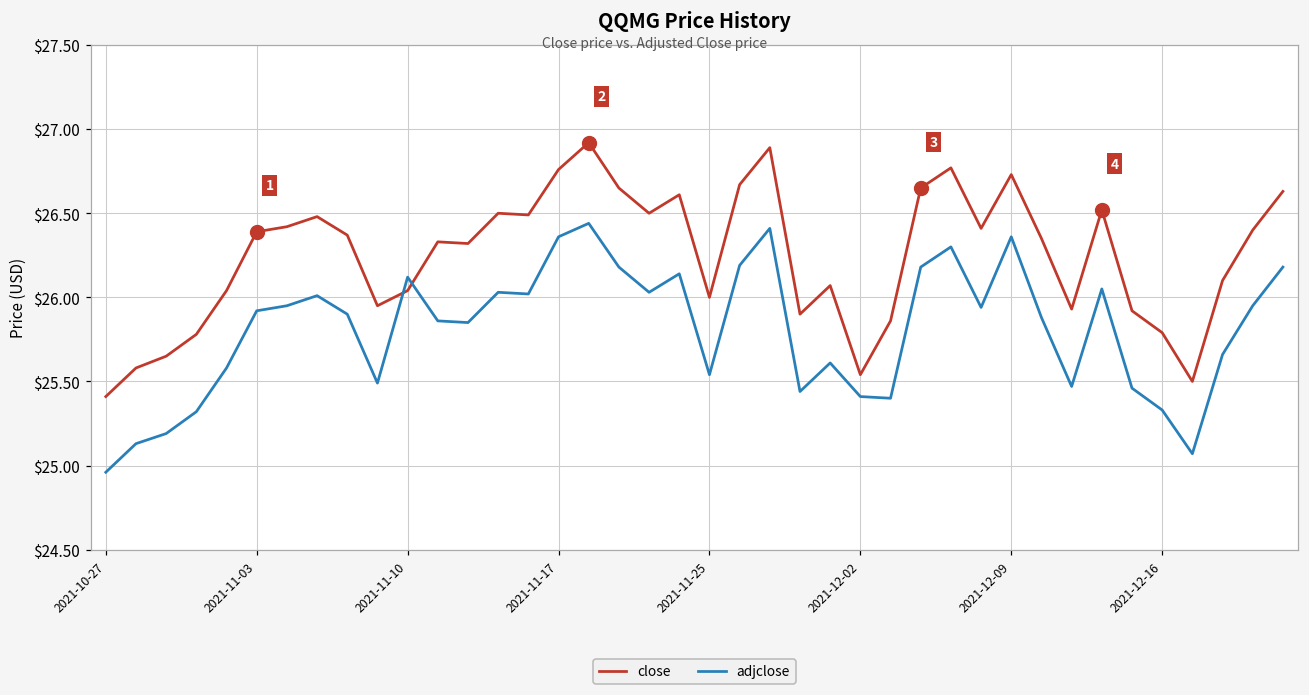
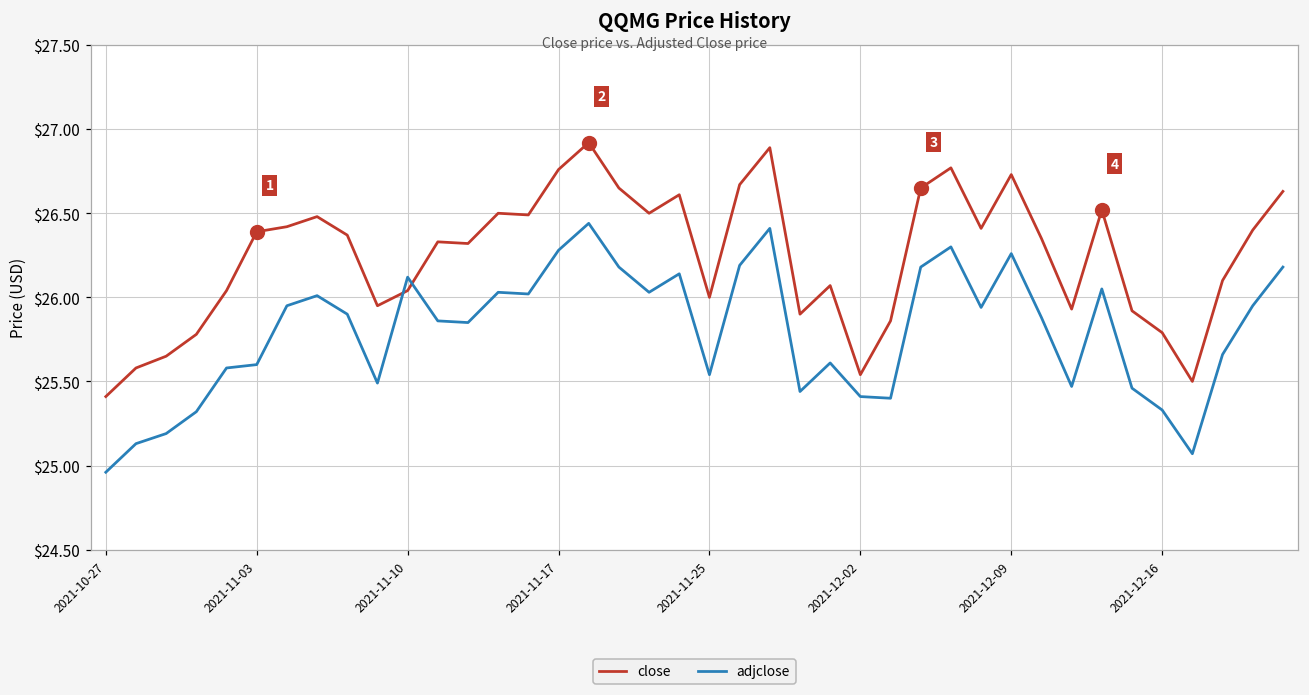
adjclose, 2021-11-03: $25.92 -> $25.60
adjclose, 2021-11-17: $26.36 -> $26.28
adjclose, 2021-12-09: $26.36 -> $26.26
